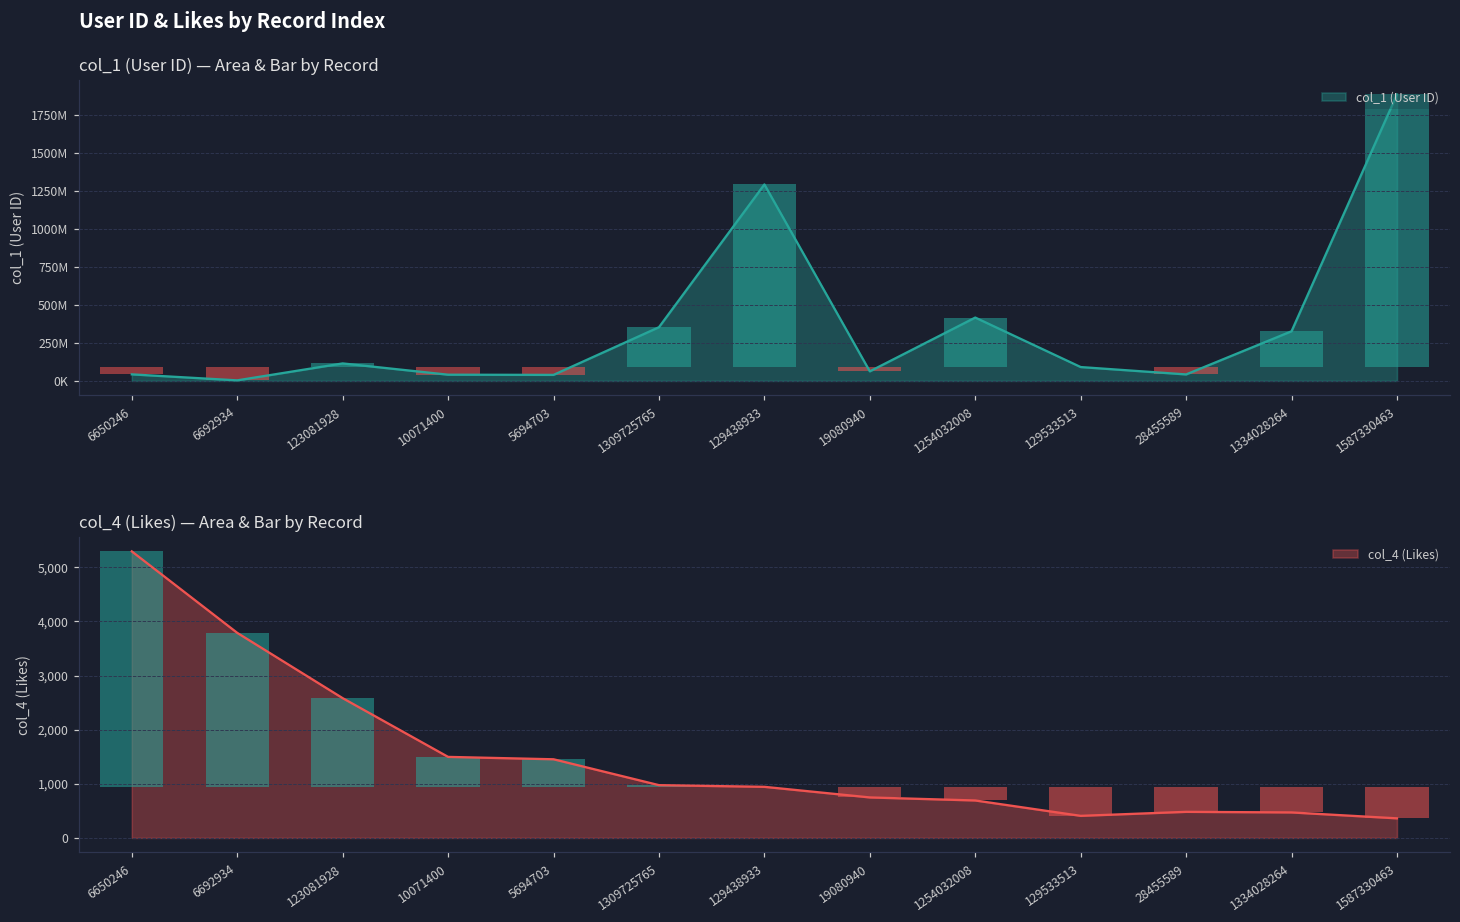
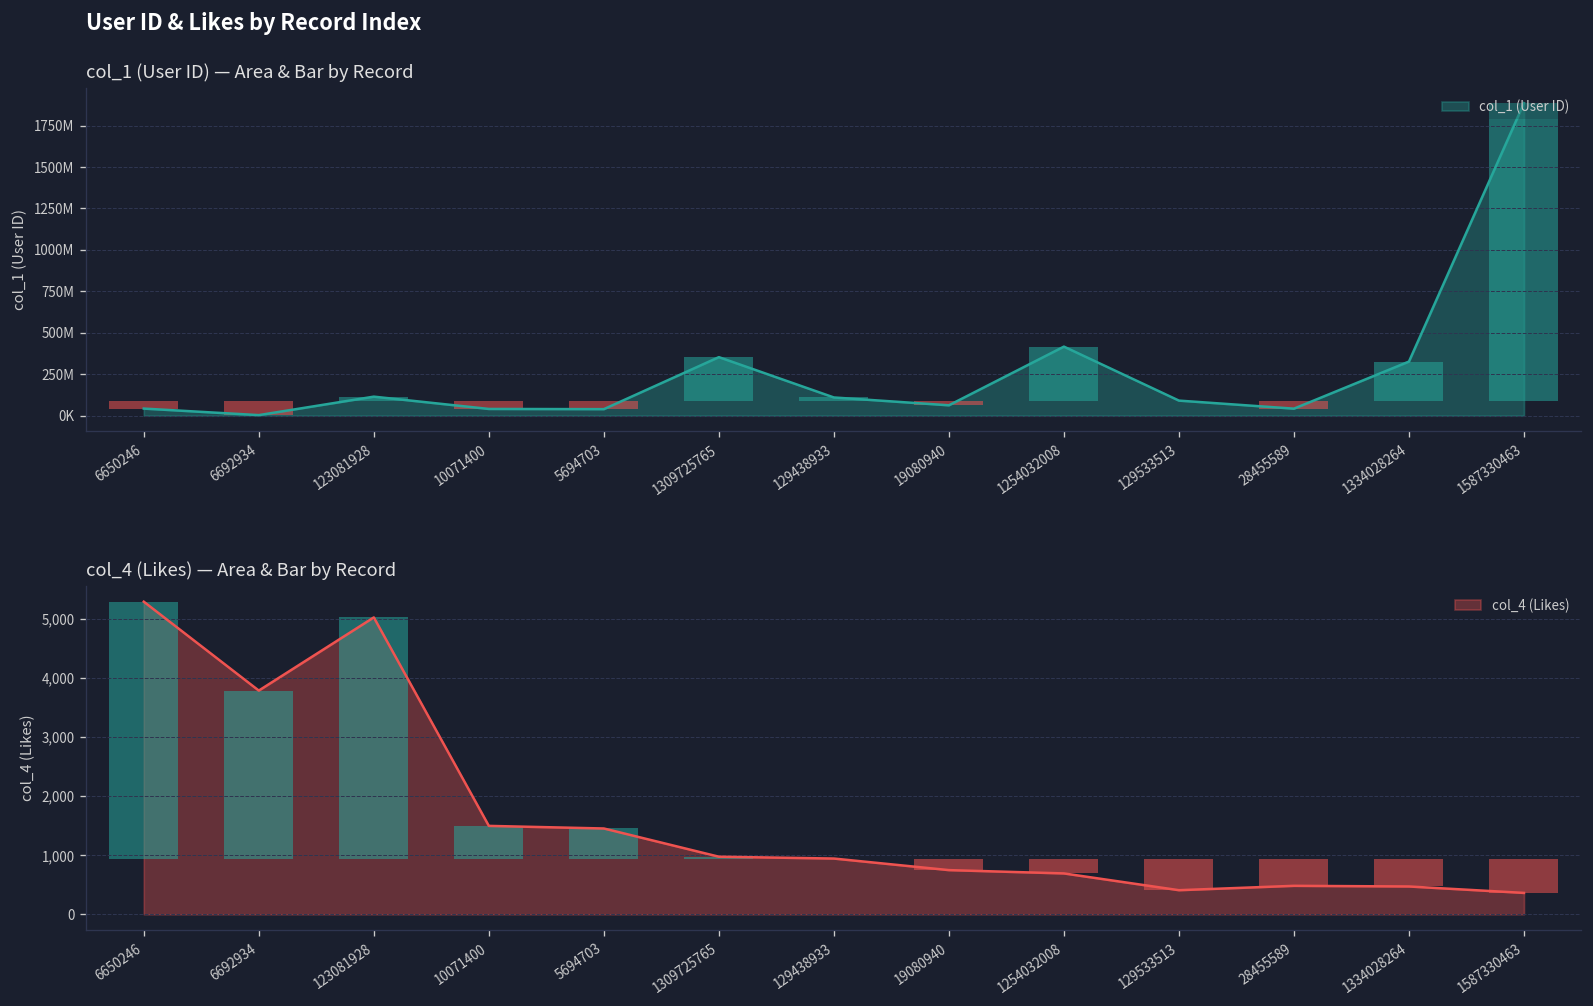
col_1 (User ID) — Area & Bar by Record, col_1 (User ID), 129438933: 1290000000 -> 110000000
col_4 (Likes) — Area & Bar by Record, col_4 (Likes), 123081928: 2,600 -> 5,000
